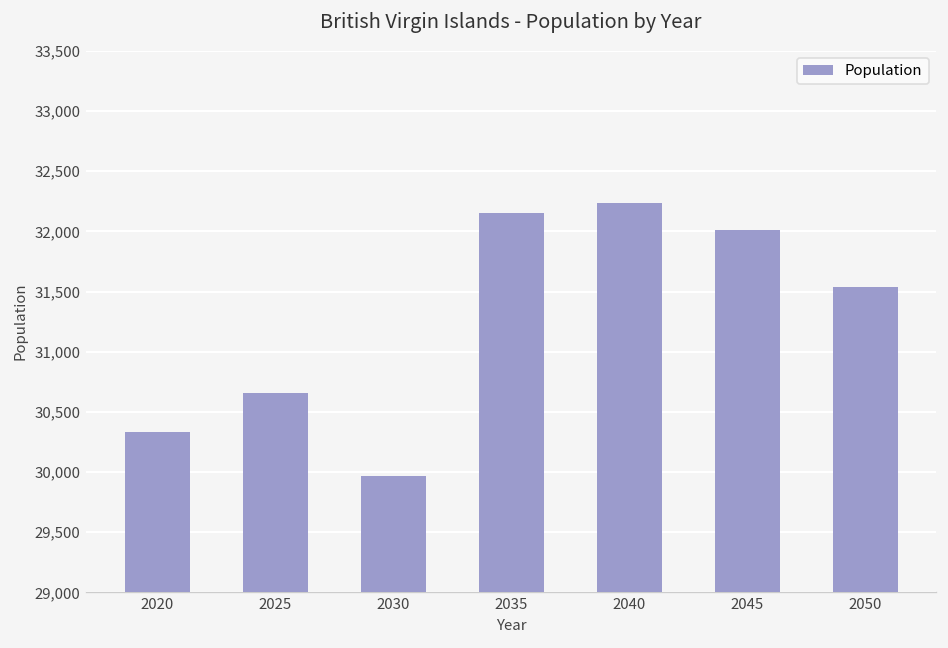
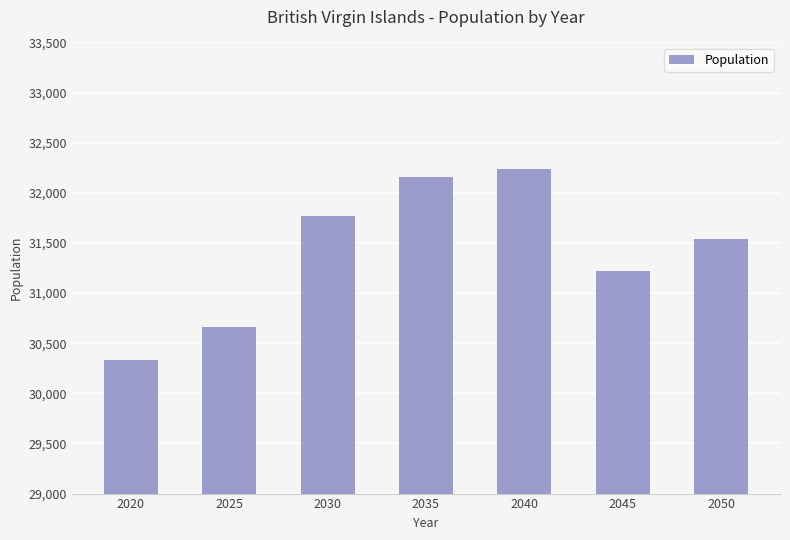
2030: 29,970 -> 31,760
2045: 32,010 -> 31,220
